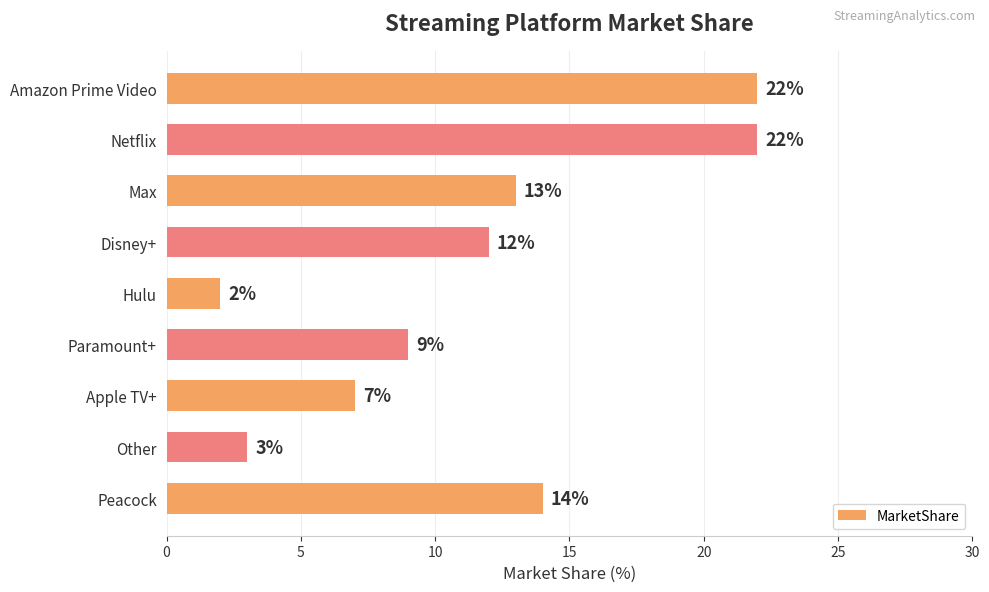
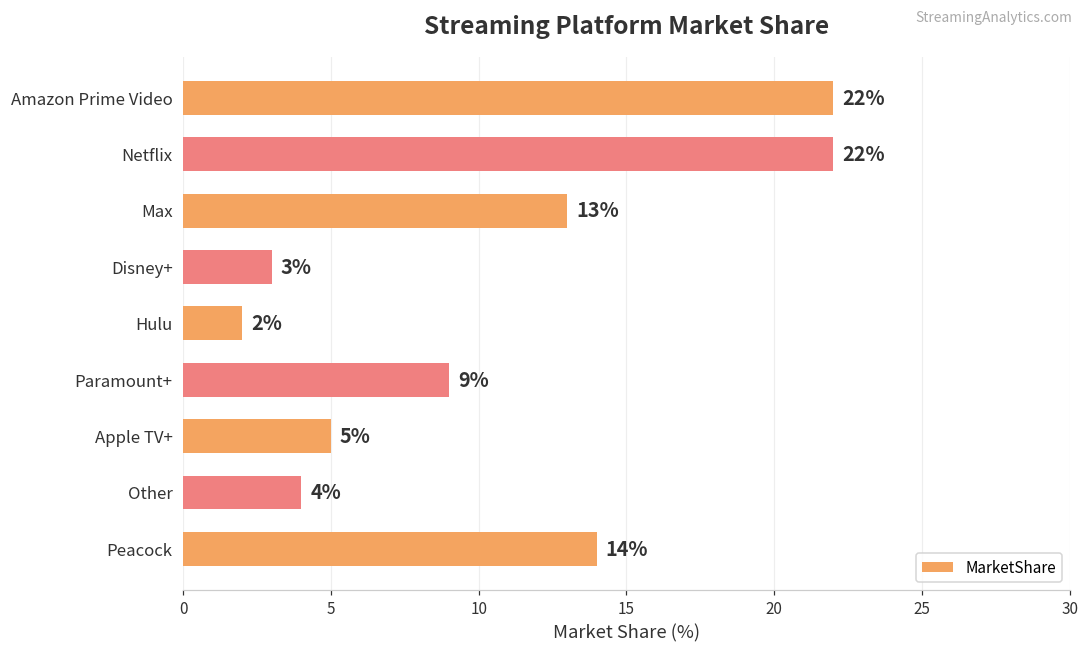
Disney+: 12% -> 3%
Apple TV+: 7% -> 5%
Other: 3% -> 4%
